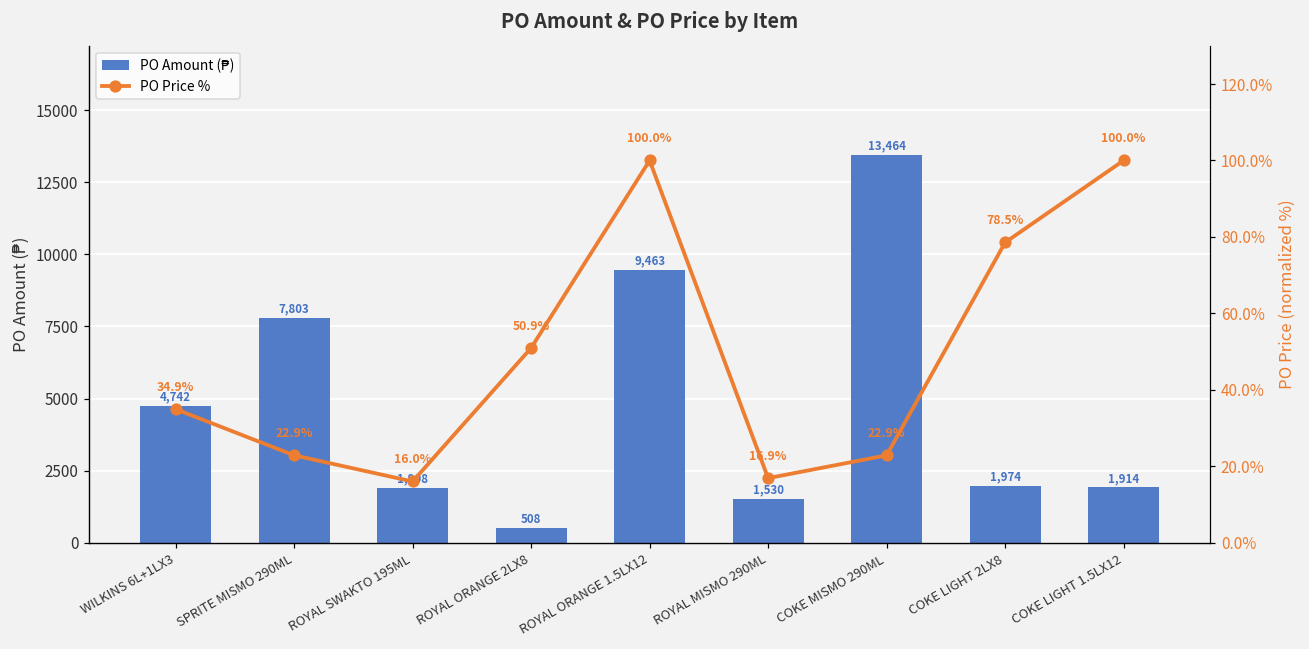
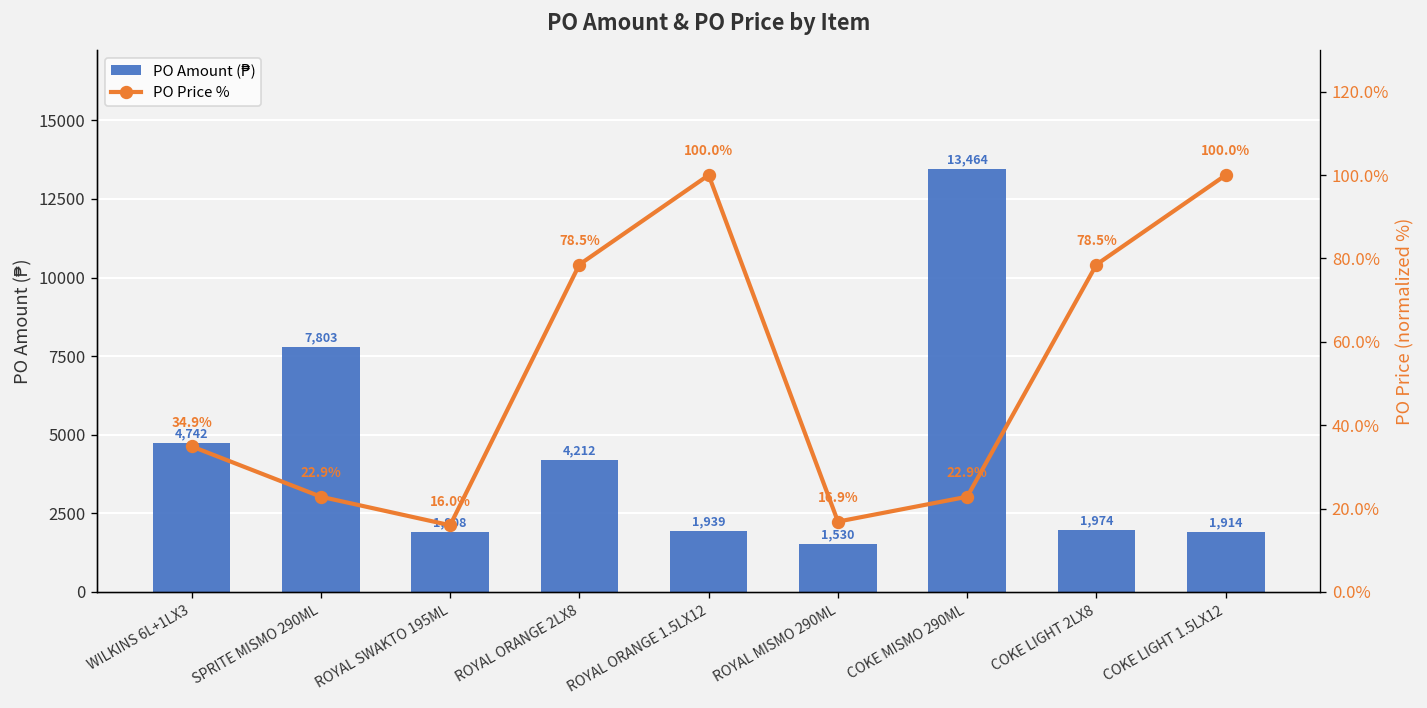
PO Amount (₱), ROYAL ORANGE 2LX8: 508 -> 4,212
PO Amount (₱), ROYAL ORANGE 1.5LX12: 9,463 -> 1,939
PO Price %, ROYAL ORANGE 2LX8: 50.9% -> 78.5%
